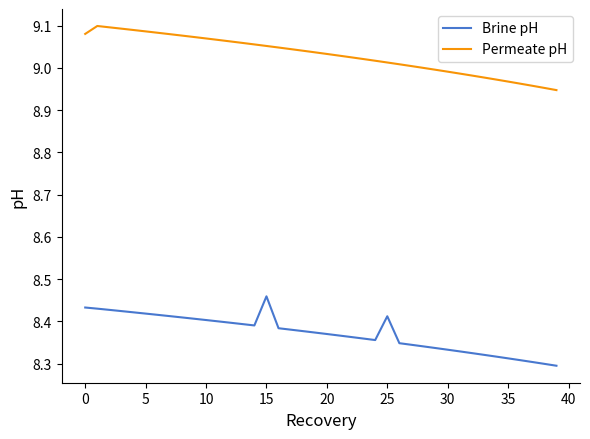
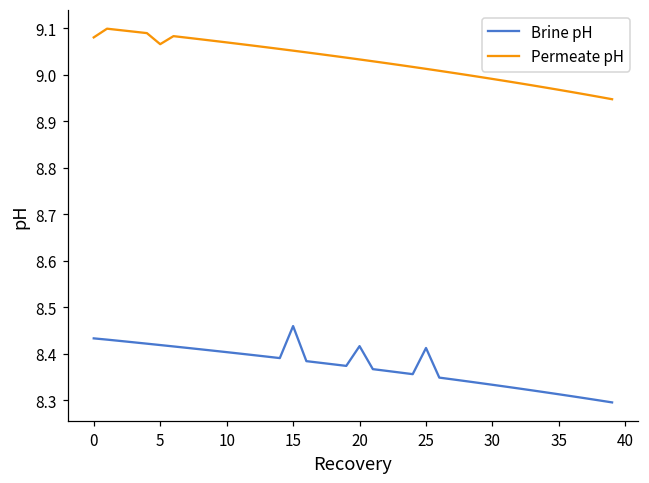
Permeate pH, 5: 9.09 -> 9.07
Brine pH, 20: 8.37 -> 8.42
